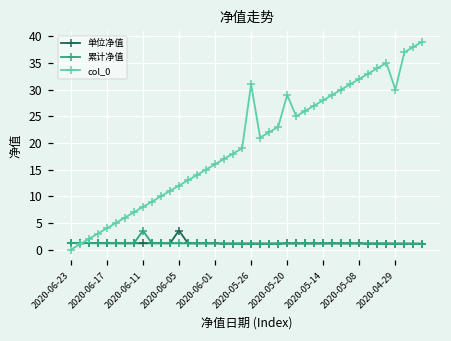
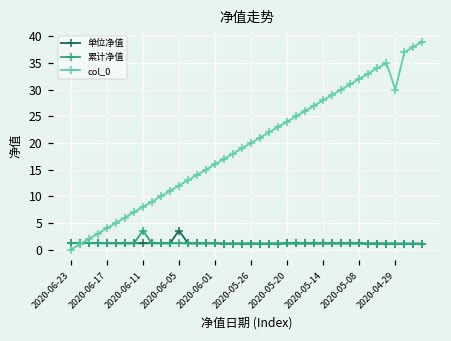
col_0, 2020-05-26: 31 -> 20
col_0, 2020-05-20: 29 -> 24
